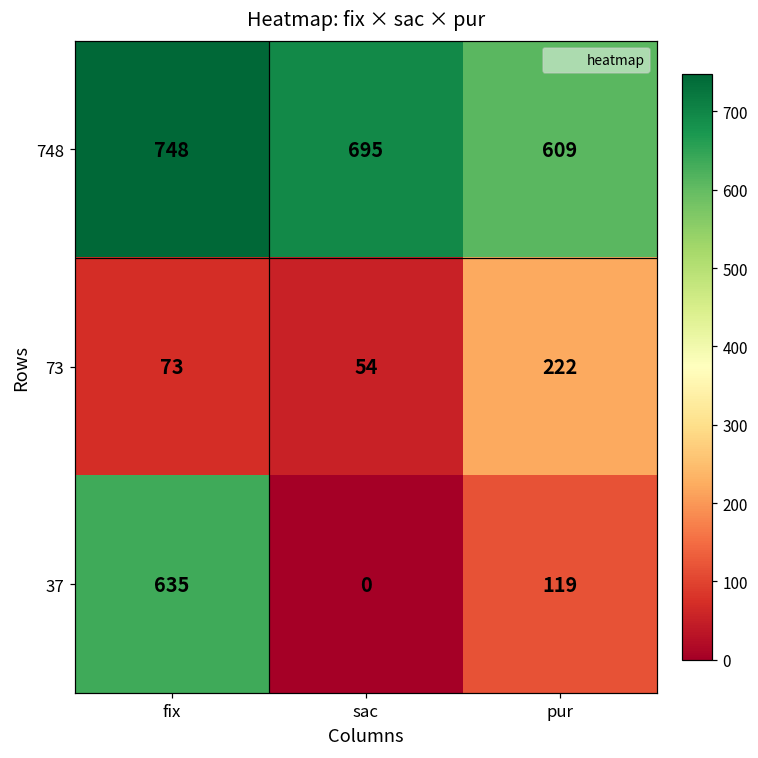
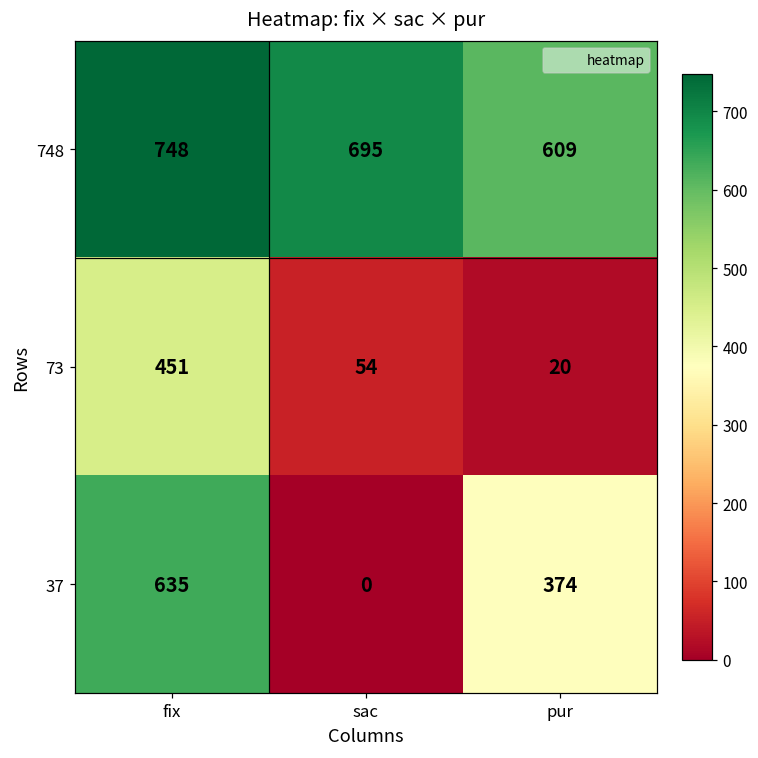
73, fix: 73 -> 451
73, pur: 222 -> 20
37, pur: 119 -> 374
